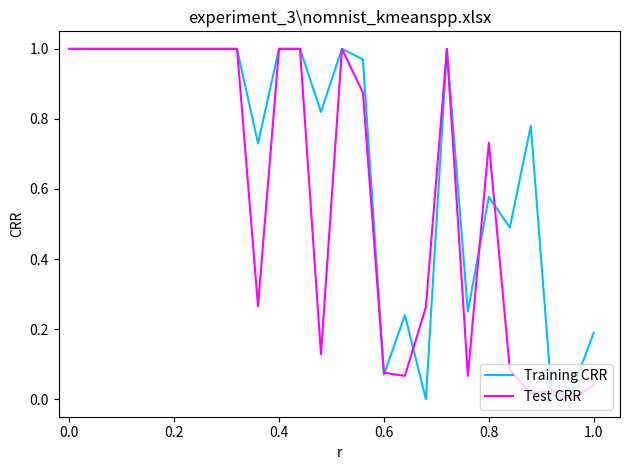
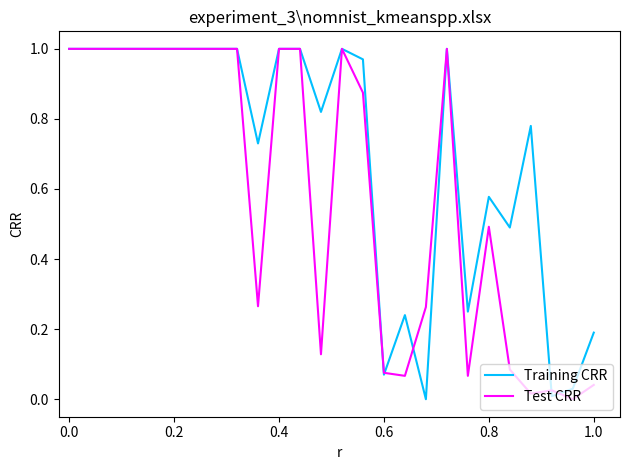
Test CRR, 0.8: 0.73 -> 0.49
